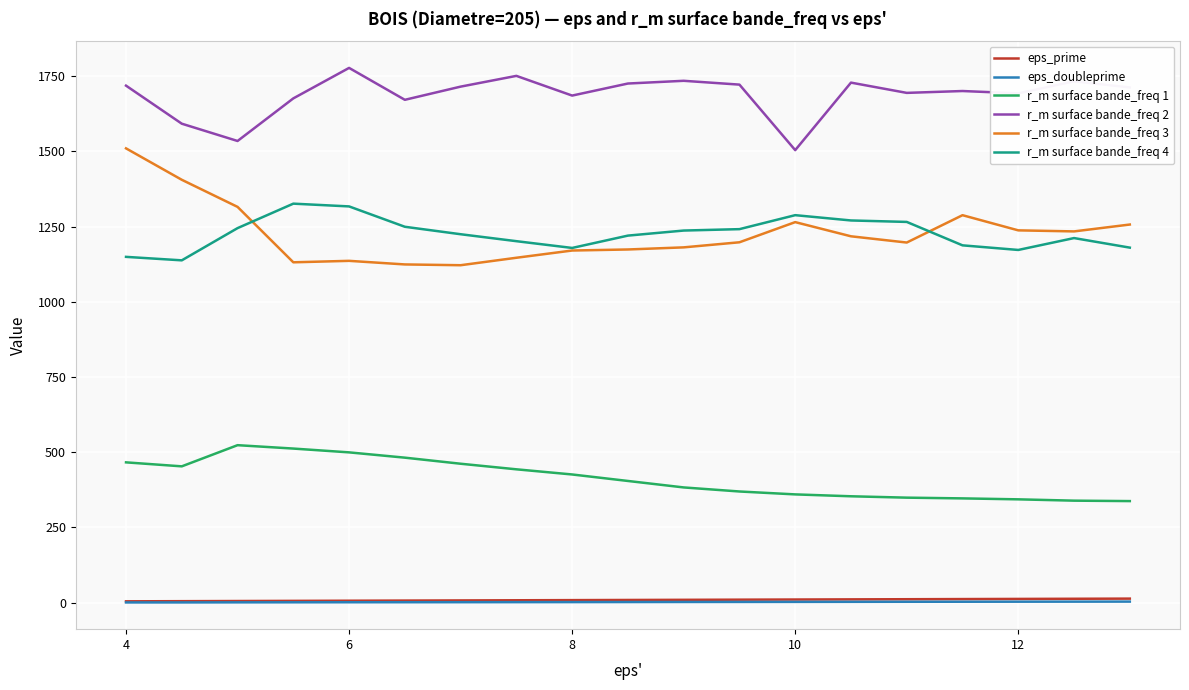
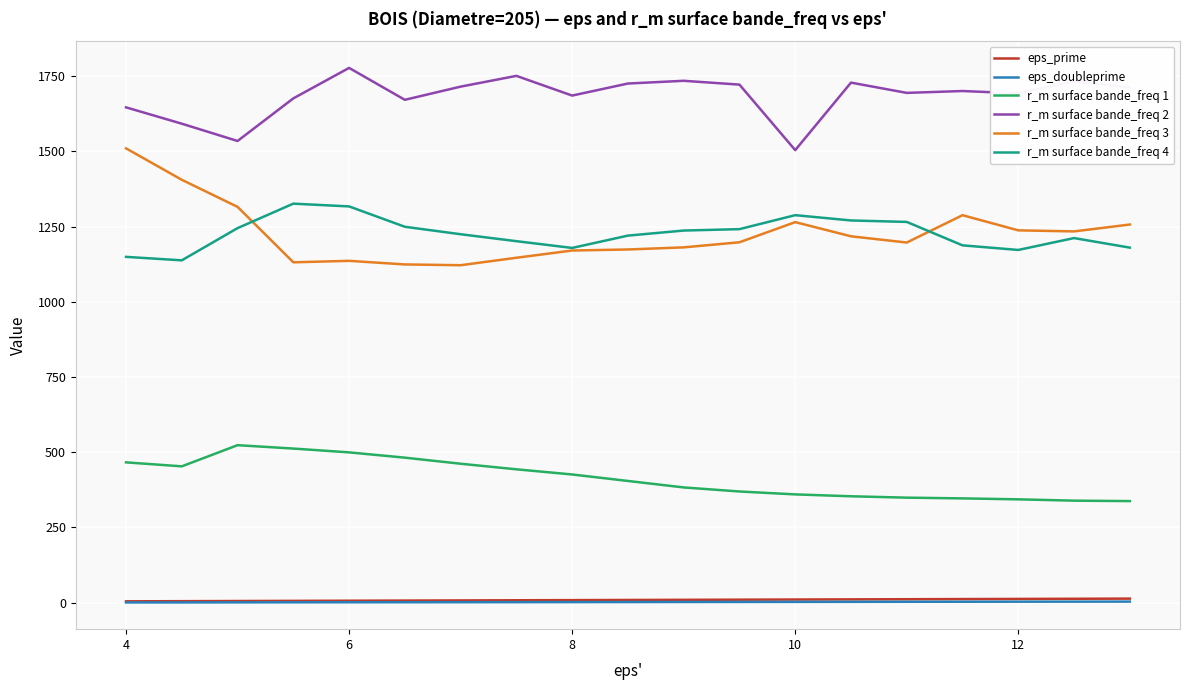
r_m surface bande_freq 2, 4: 1720 -> 1650
